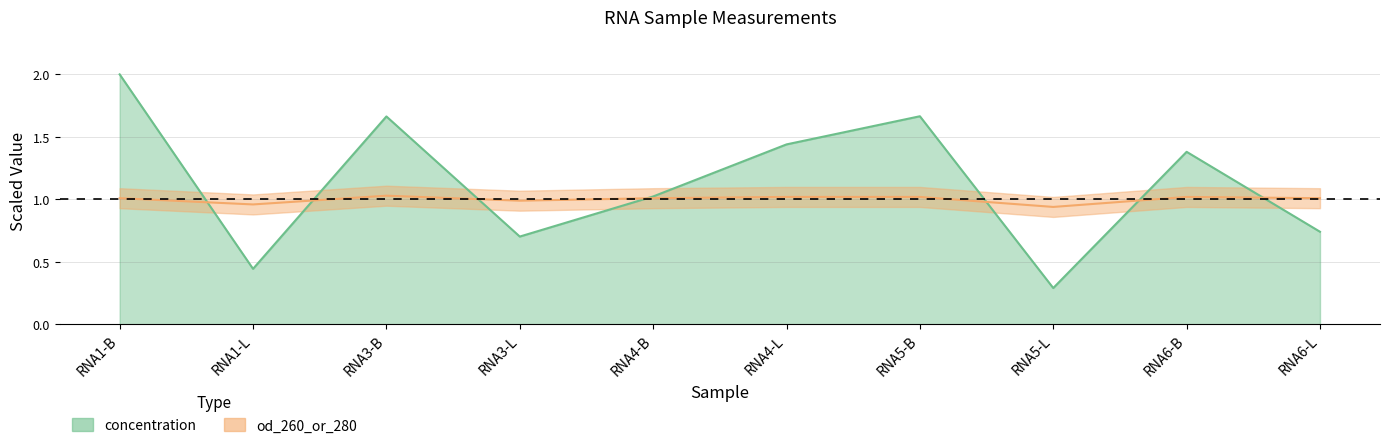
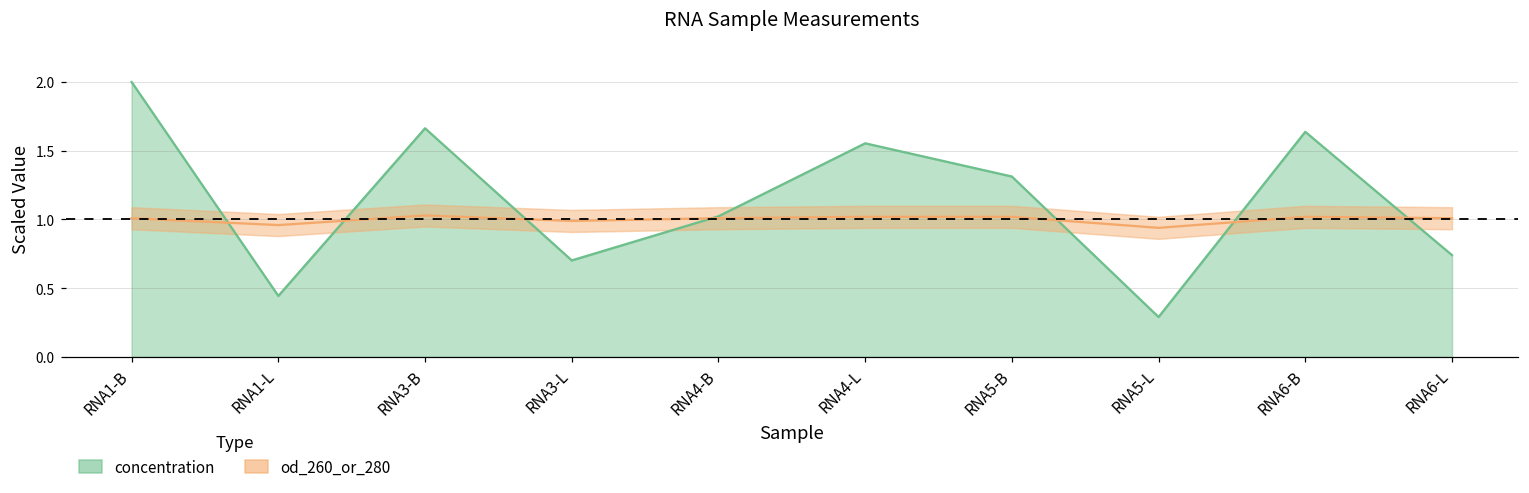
concentration, RNA4-L: 1.44 -> 1.55
concentration, RNA5-B: 1.66 -> 1.31
concentration, RNA6-B: 1.38 -> 1.64
